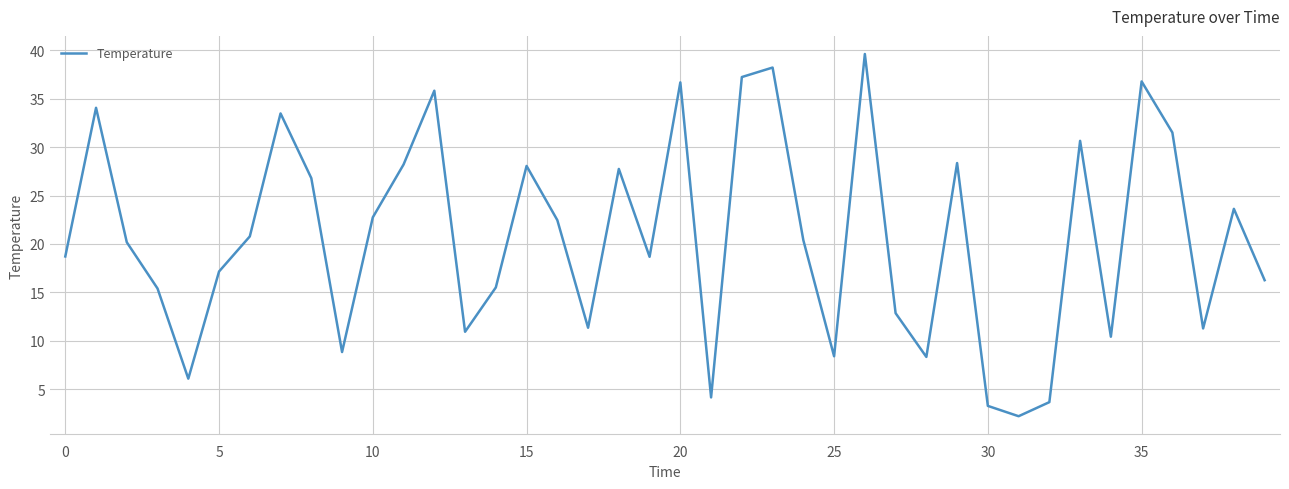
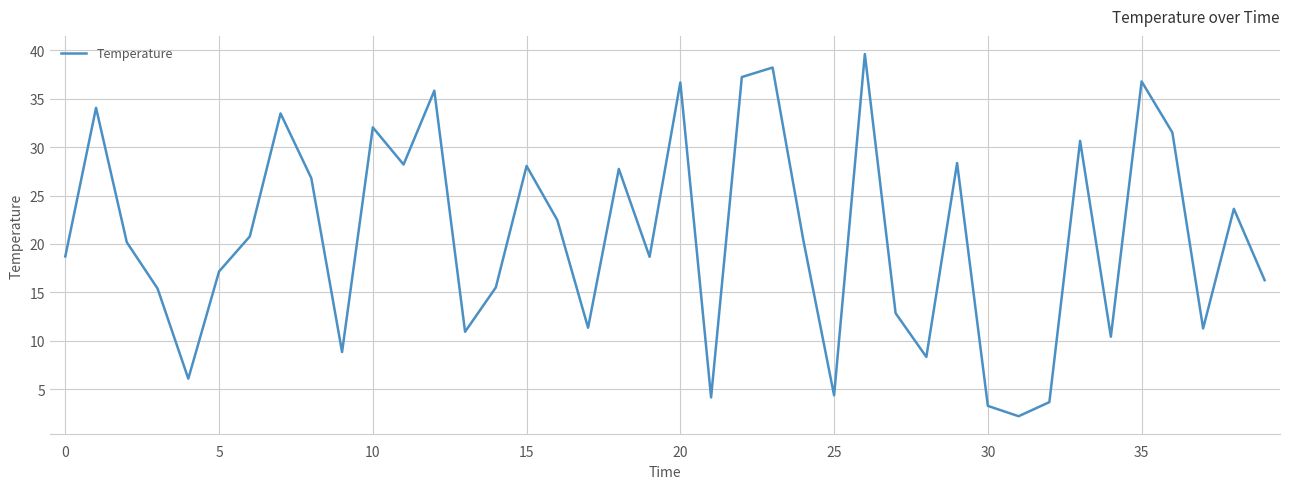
10: 23 -> 32
25: 8 -> 4
